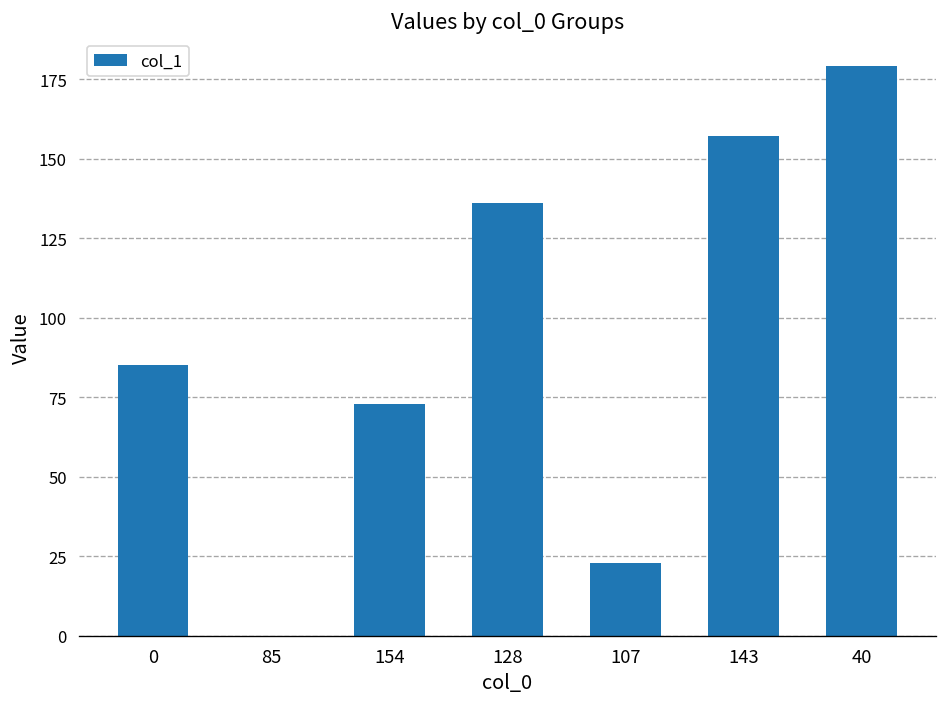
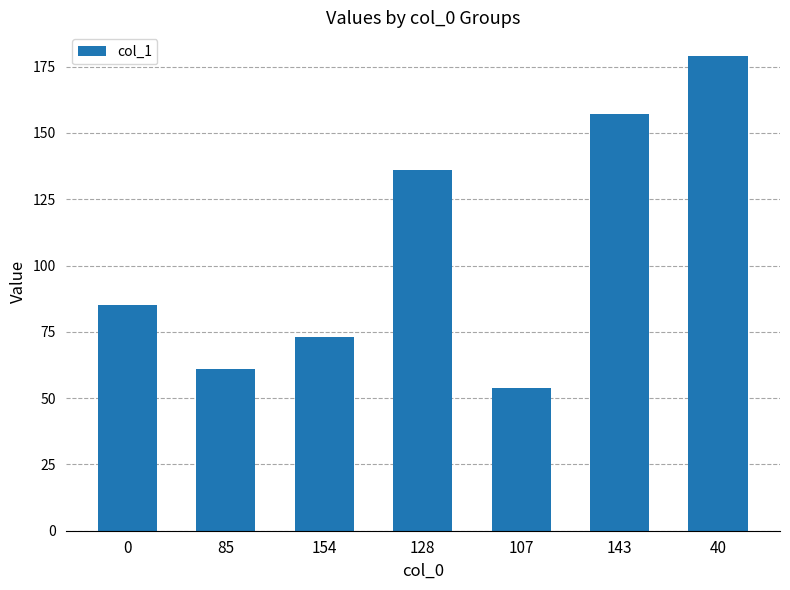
85: 0 -> 61
107: 23 -> 54
